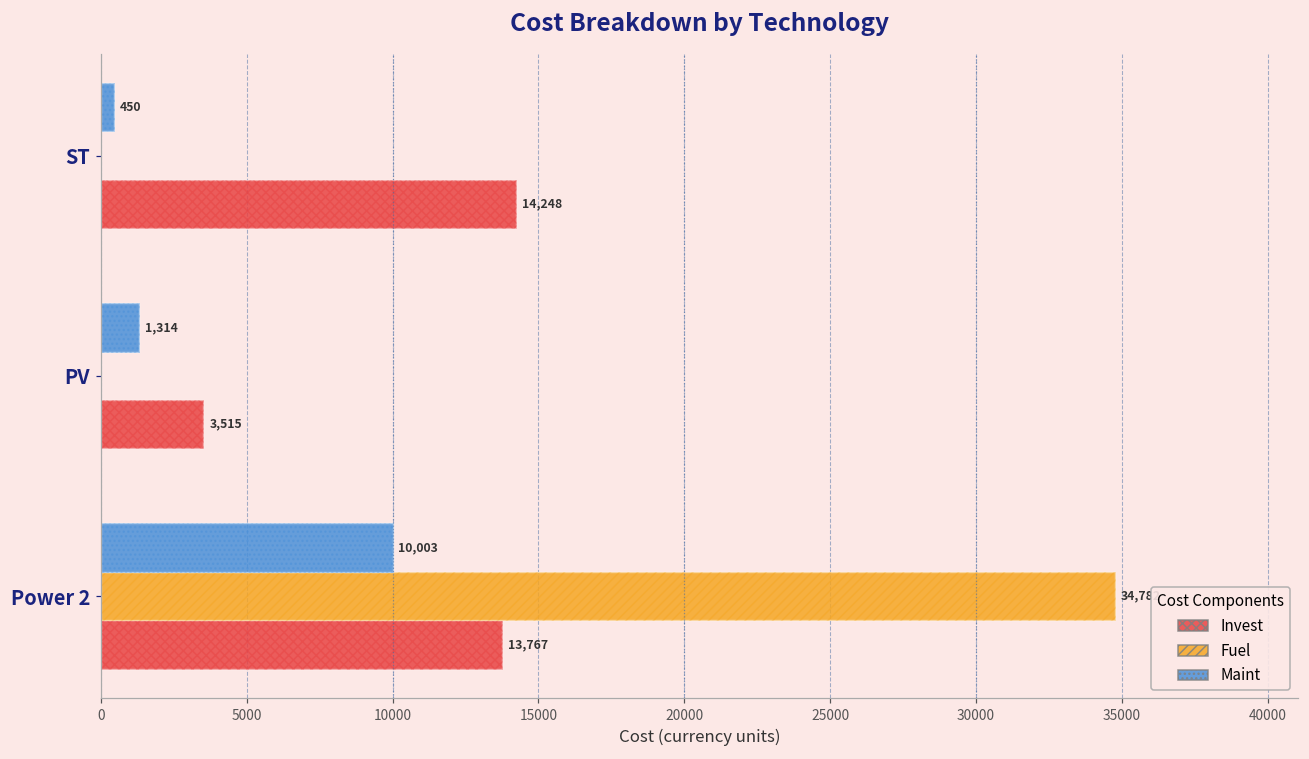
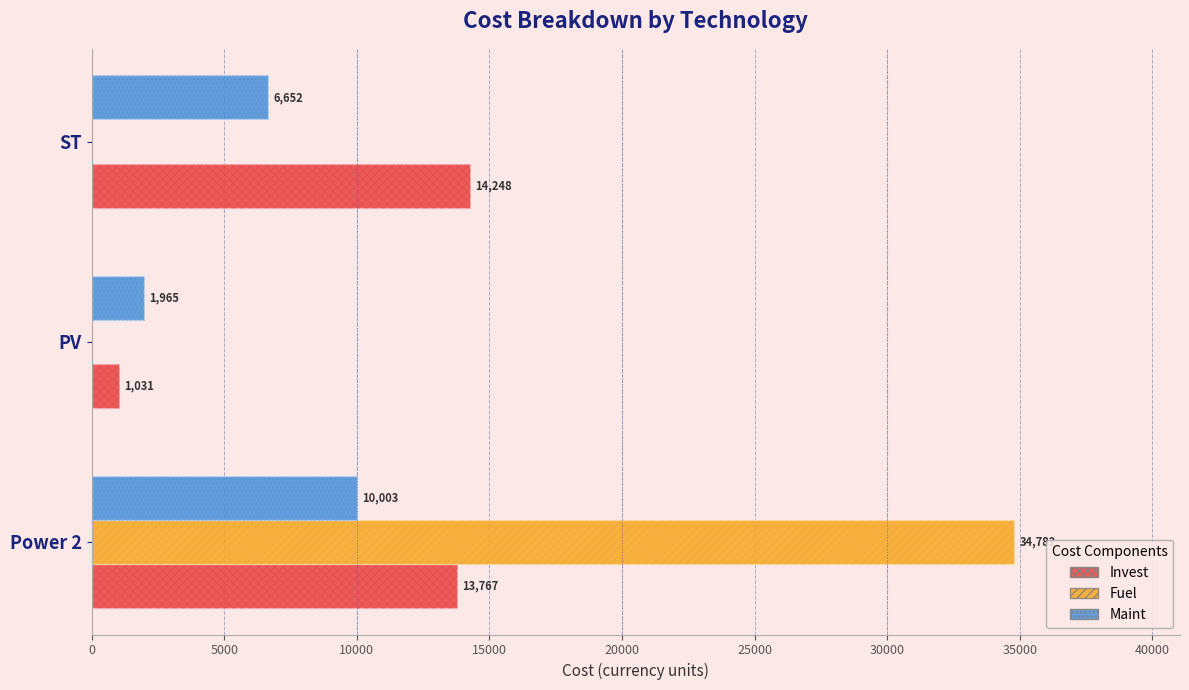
Maint, ST: 450 -> 6,652
Maint, PV: 1,314 -> 1,965
Invest, PV: 3,515 -> 1,031
